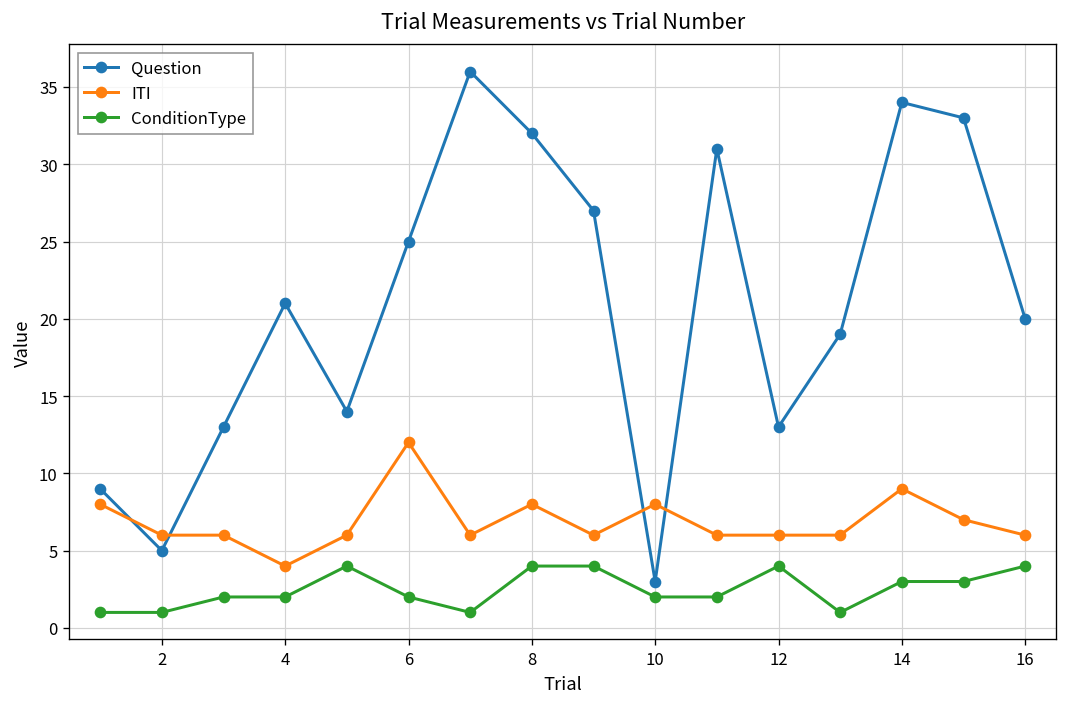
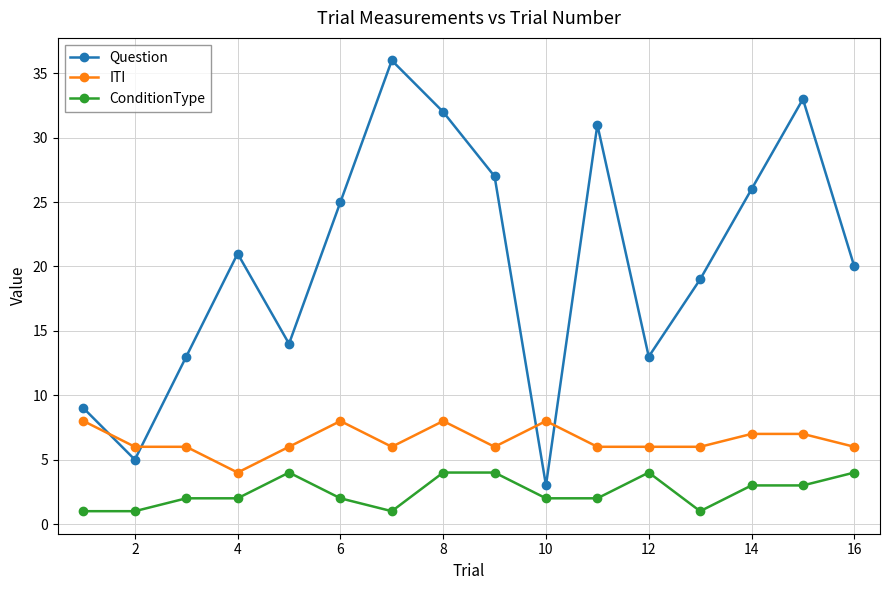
ITI, 6: 12 -> 8
Question, 14: 34 -> 26
ITI, 14: 9 -> 7
